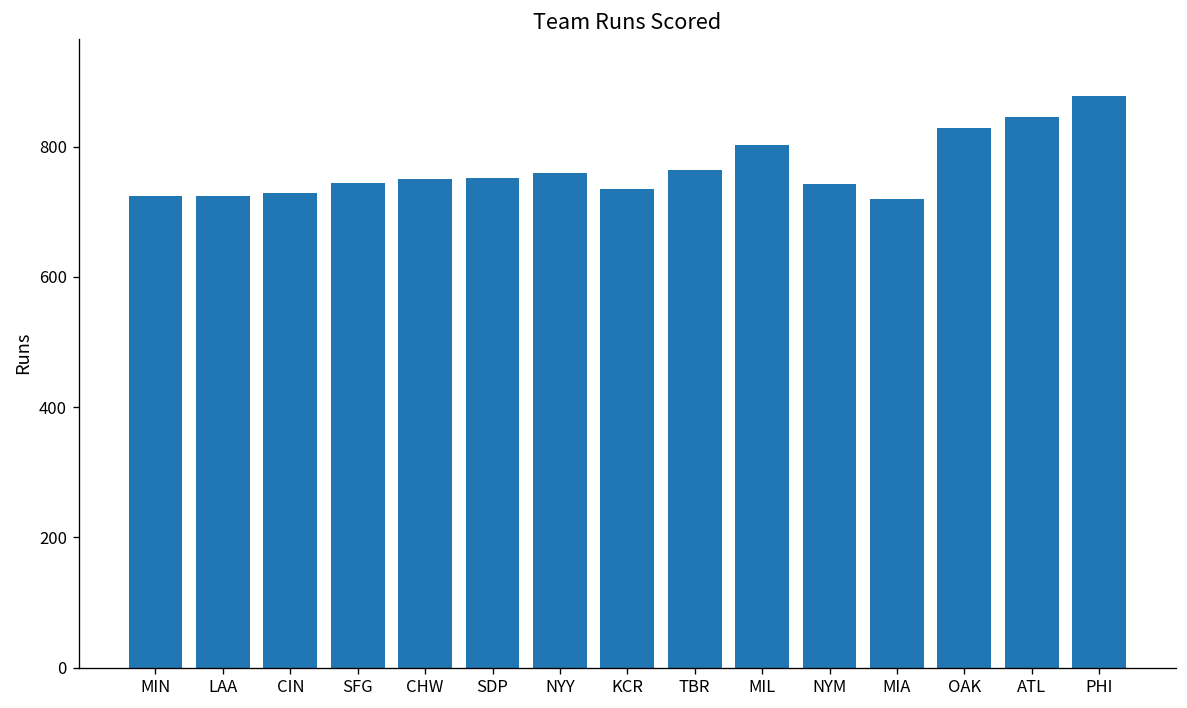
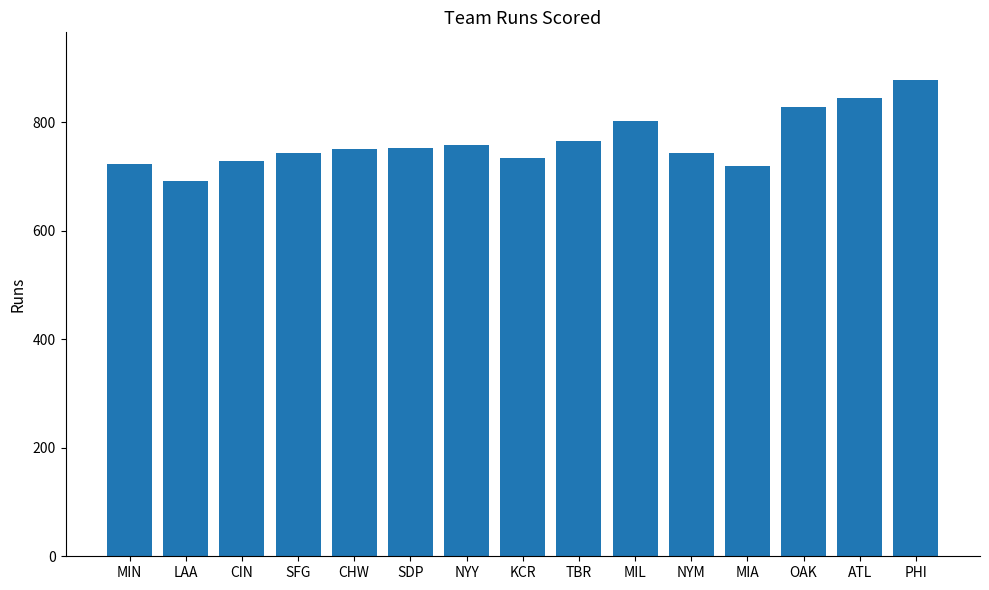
LAA: 730 -> 690
